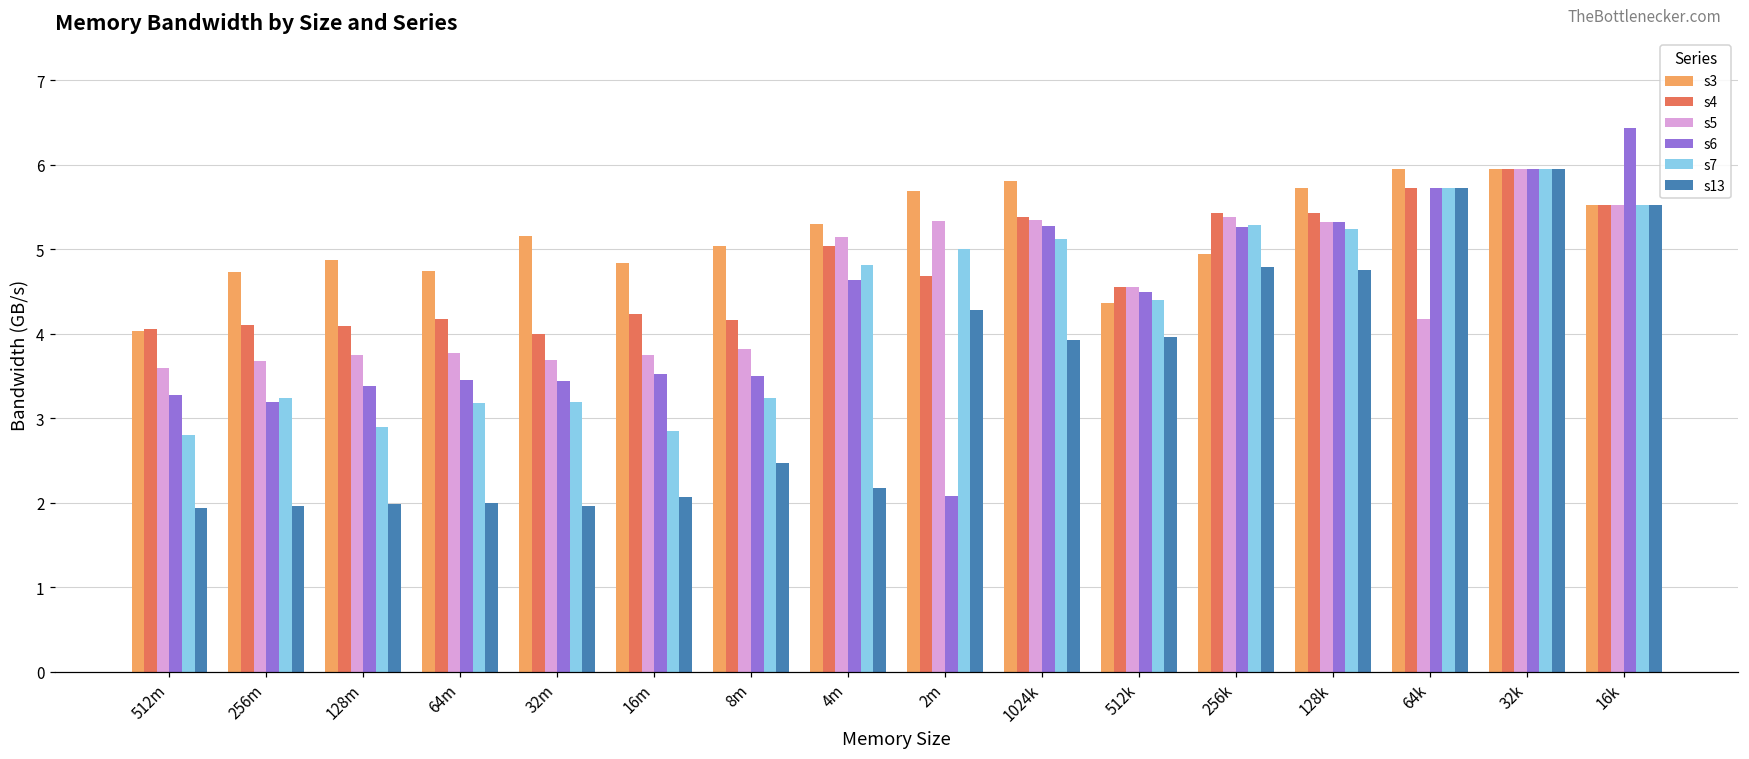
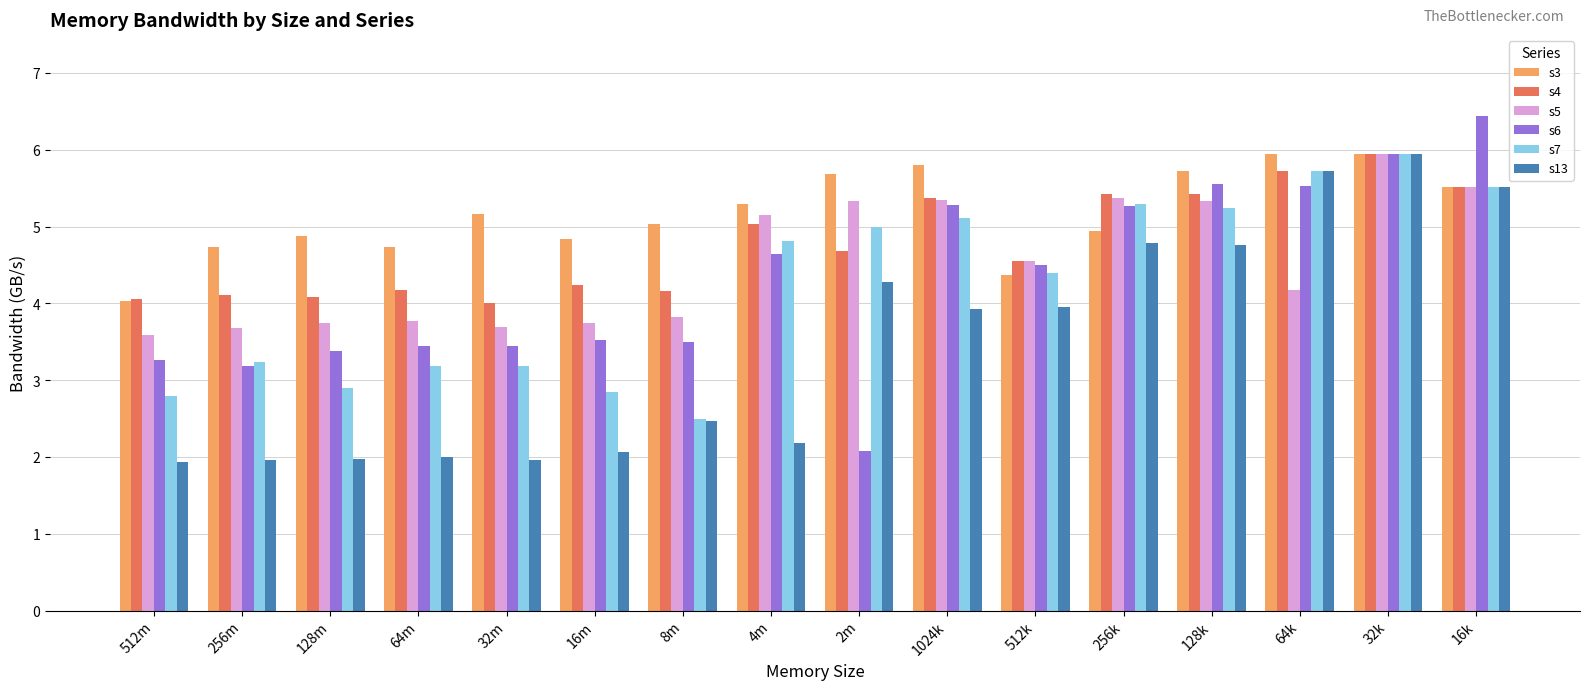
s7, 8m: 3.2 -> 2.5
s6, 128k: 5.3 -> 5.6
s6, 64k: 5.7 -> 5.5
